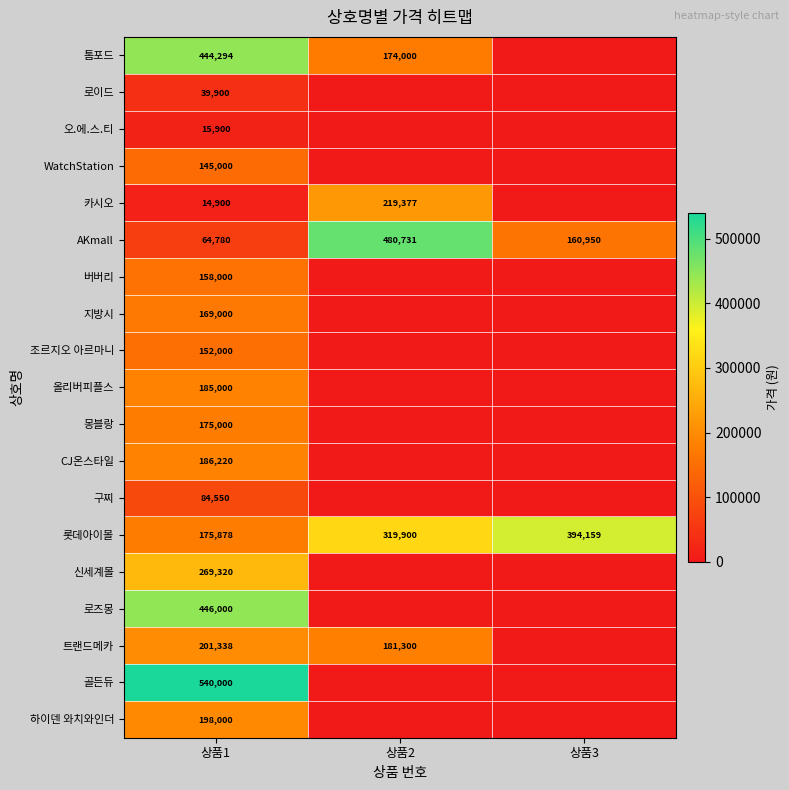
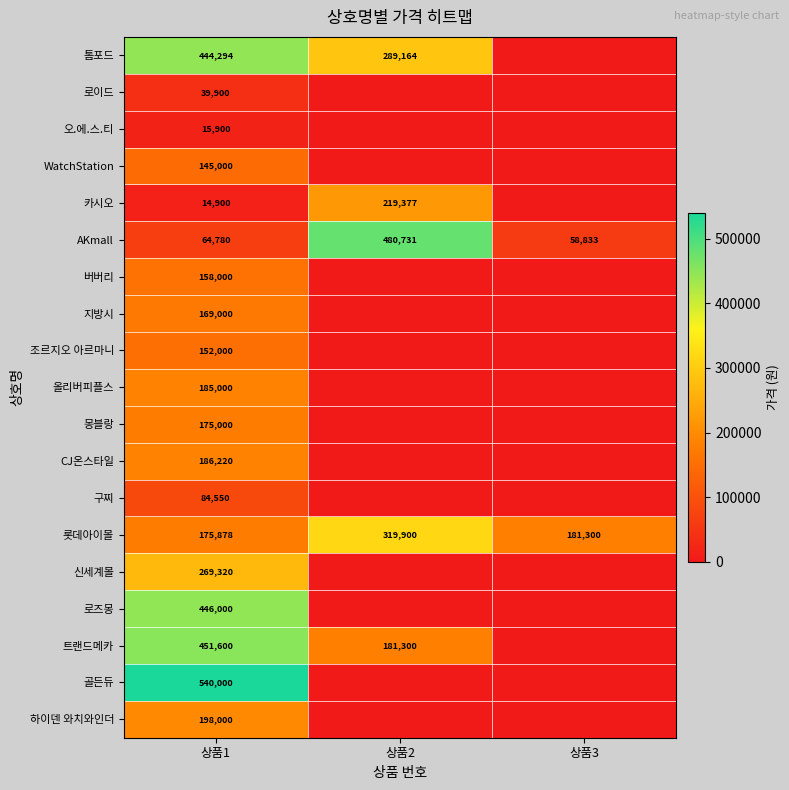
톰포드, 상품2: 174,000 -> 289,164
AKmall, 상품3: 160,950 -> 58,833
롯데아이몰, 상품3: 394,159 -> 181,300
트랜드메카, 상품1: 201,338 -> 451,600
